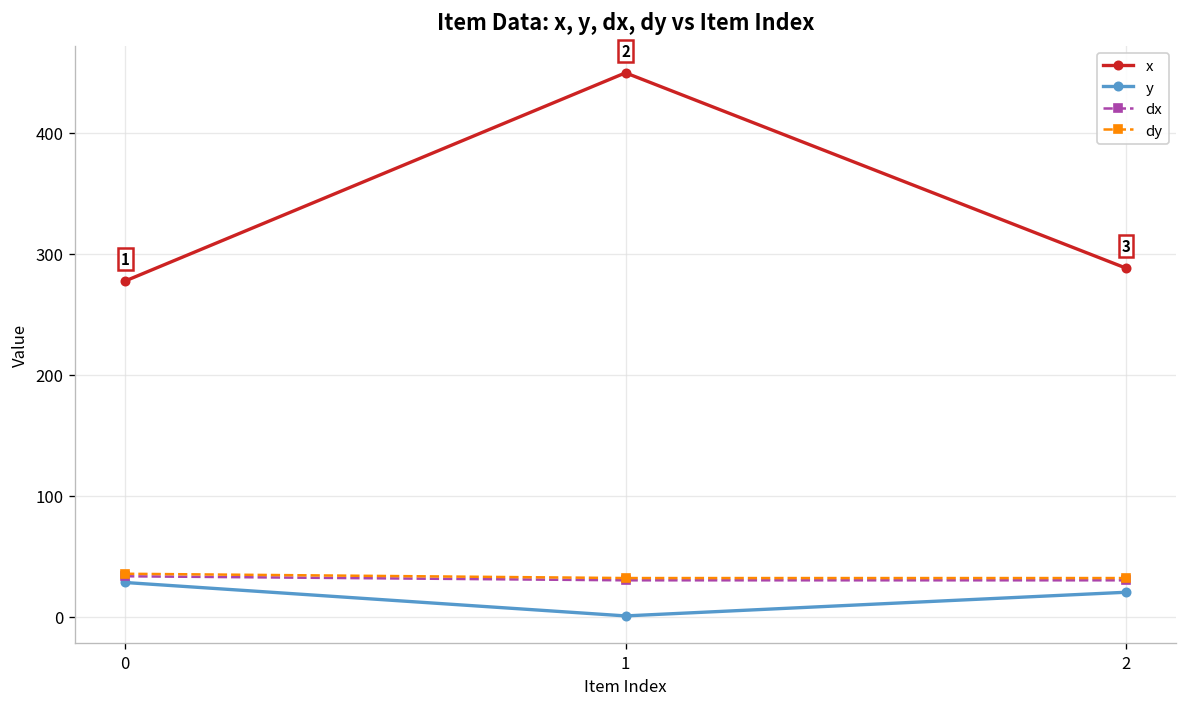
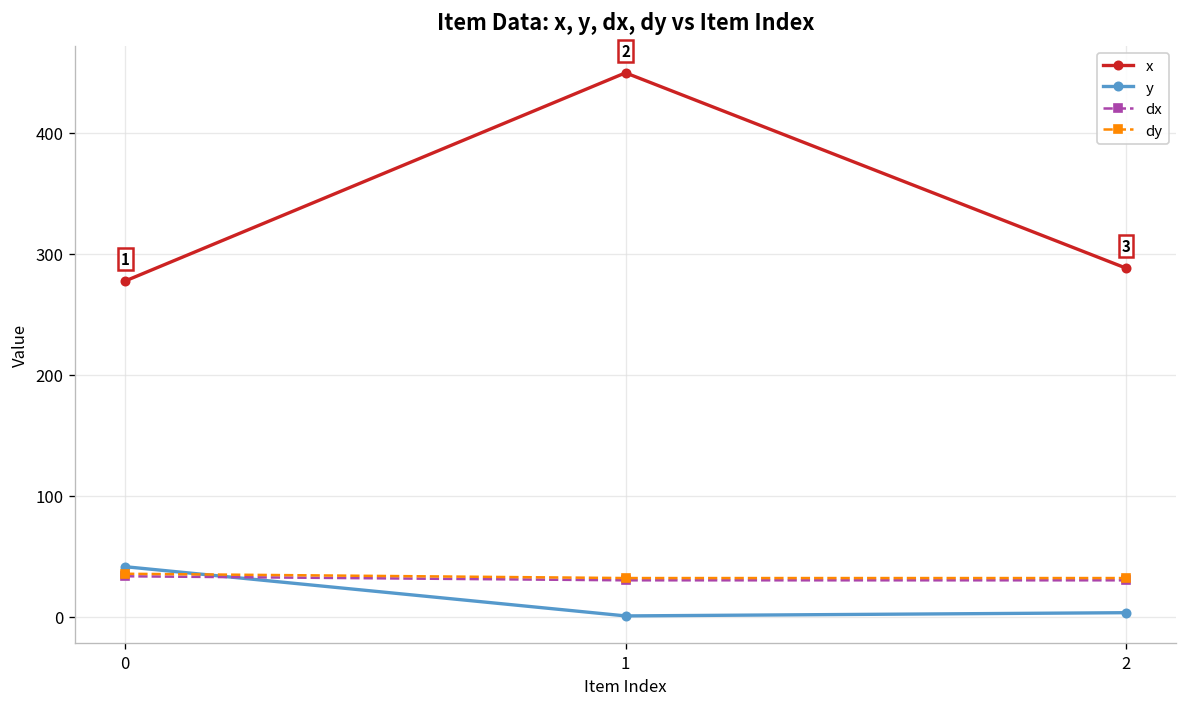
y, 0: 28 -> 41
y, 2: 20 -> 3
